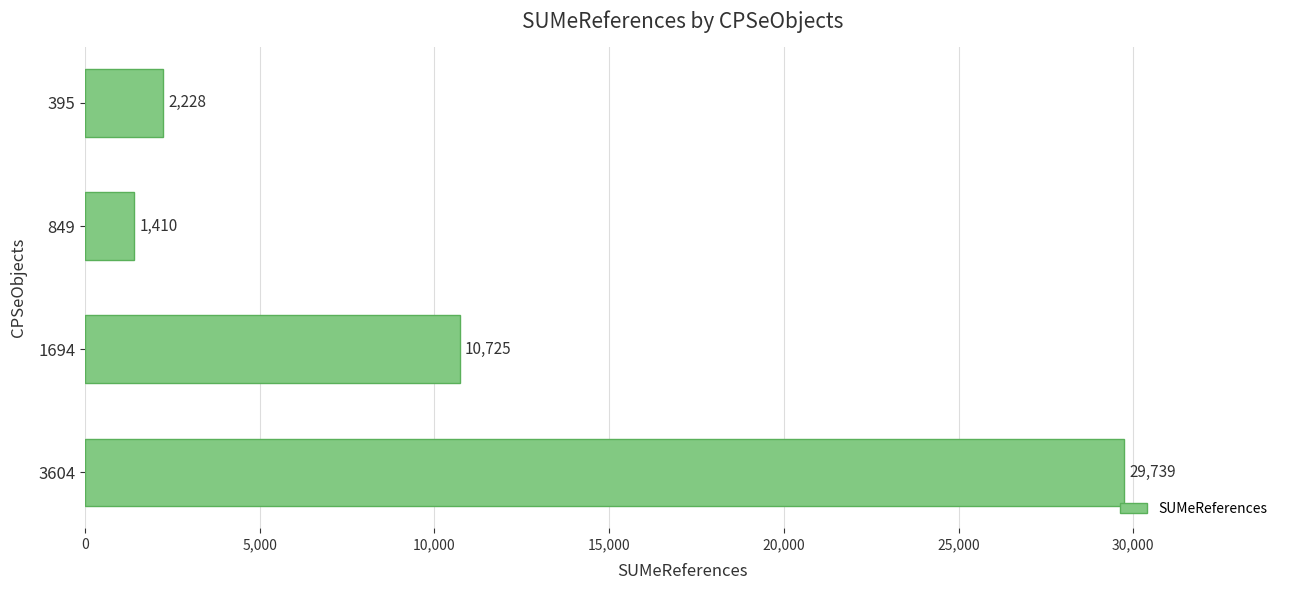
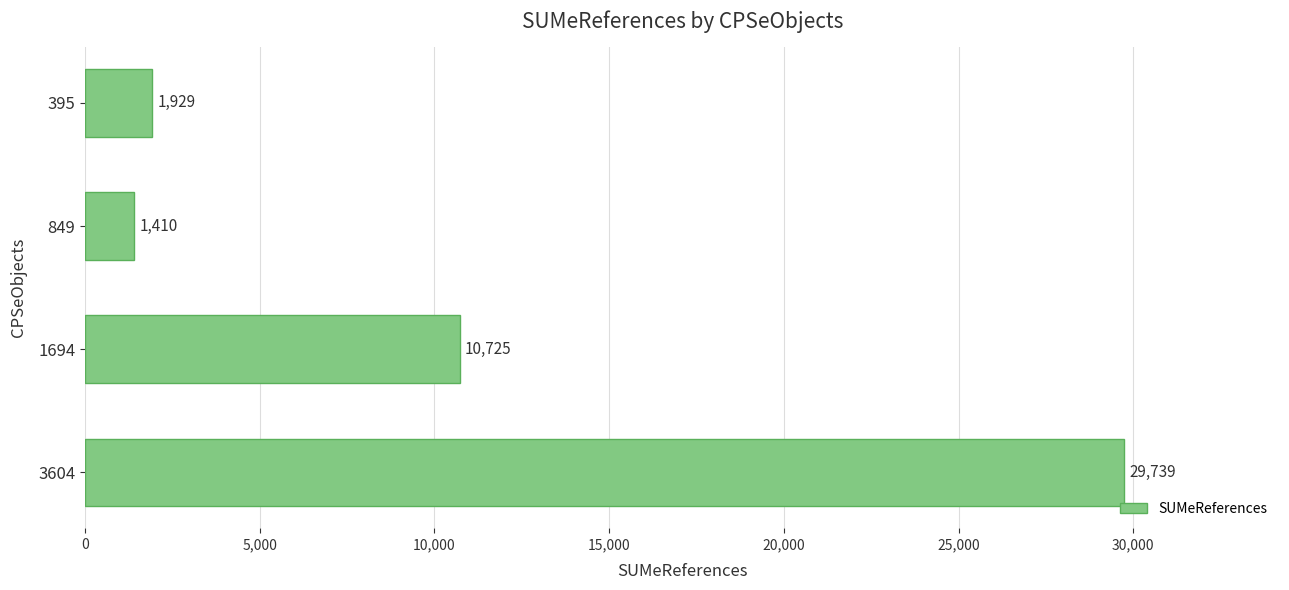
395: 2,228 -> 1,929
